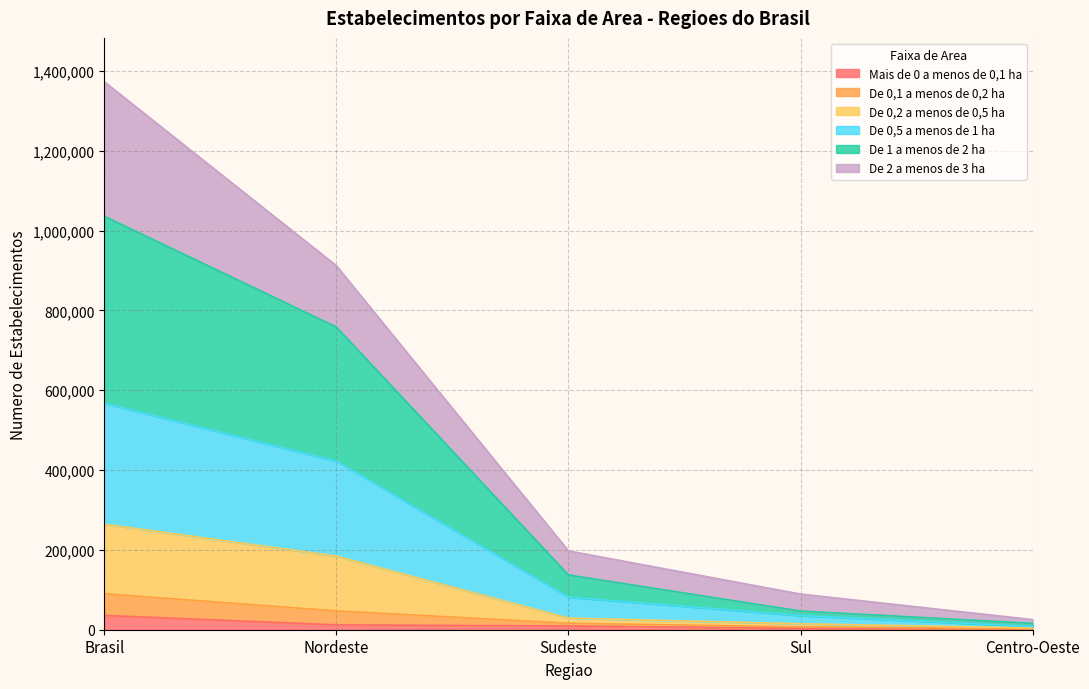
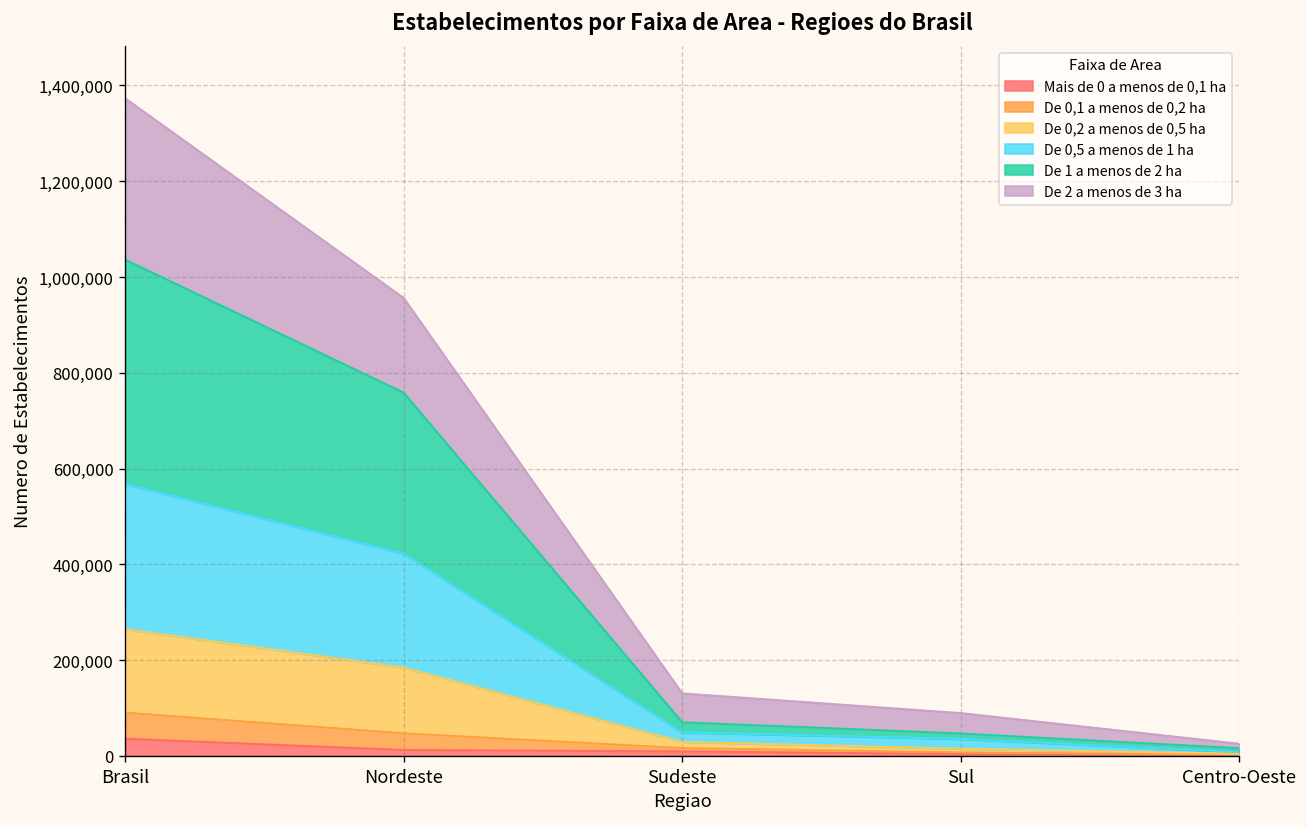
De 2 a menos de 3 ha, Nordeste: 150,000 -> 200,000
De 0,5 a menos de 1 ha, Sudeste: 50,000 -> 20,000
De 1 a menos de 2 ha, Sudeste: 60,000 -> 20,000
